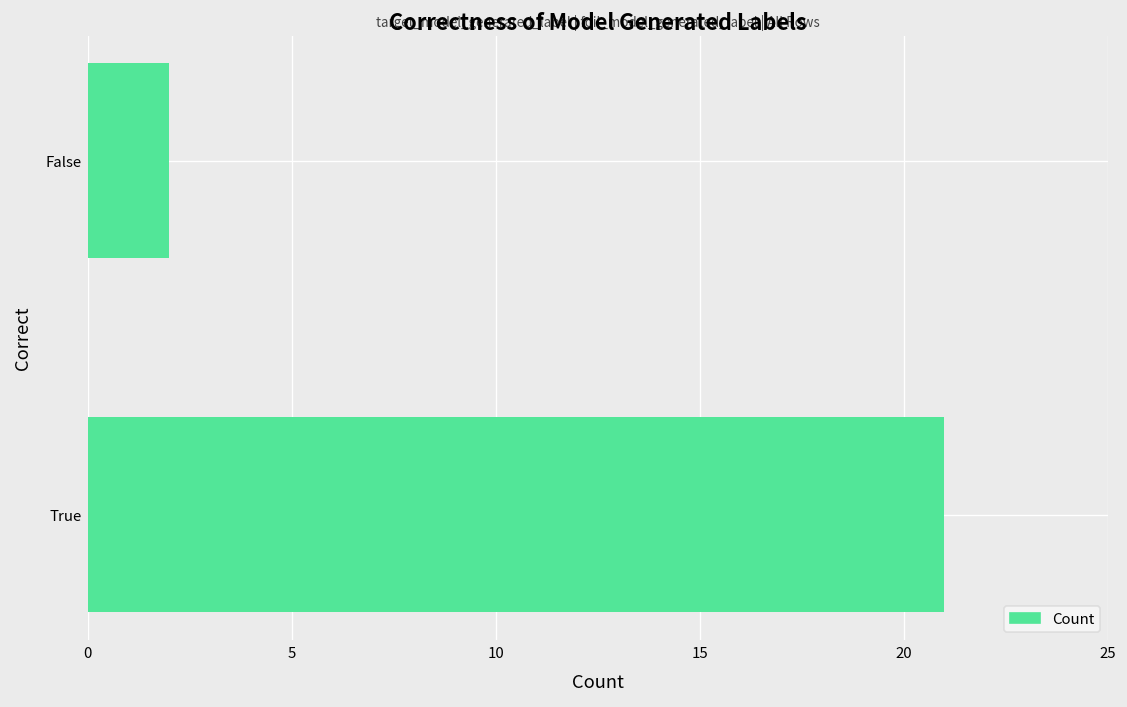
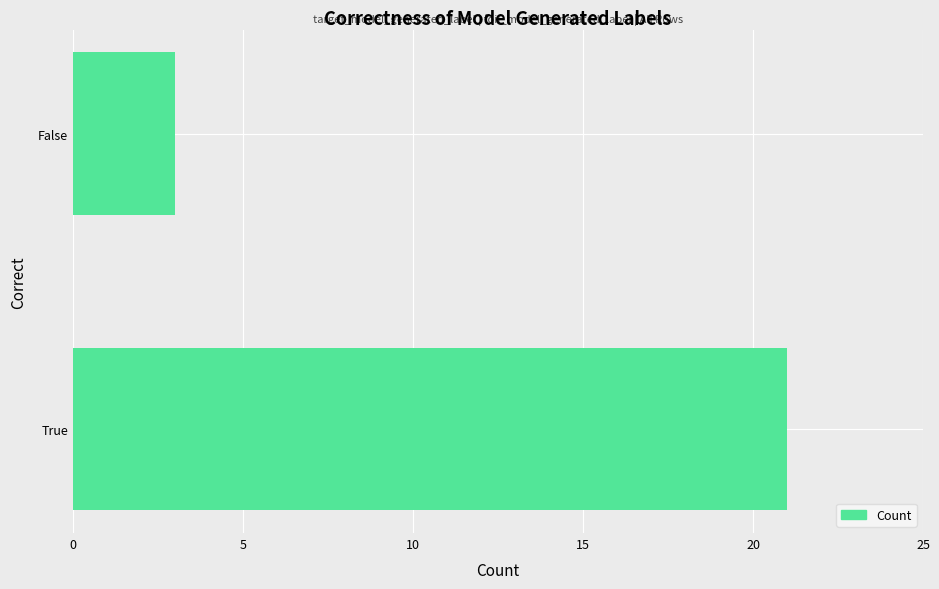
False: 2 -> 3
